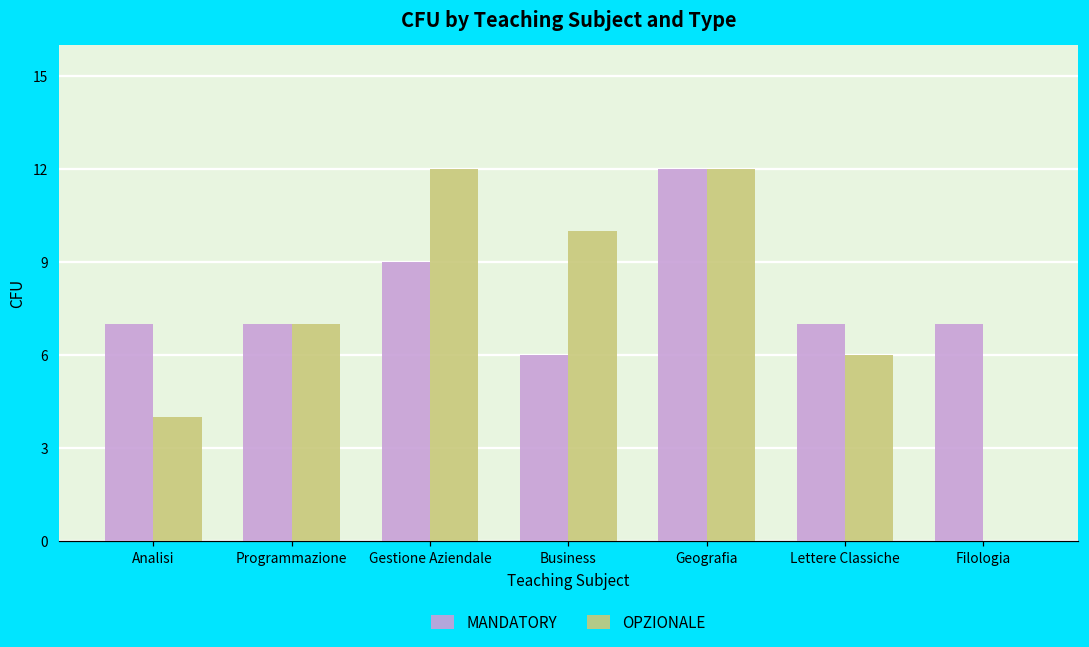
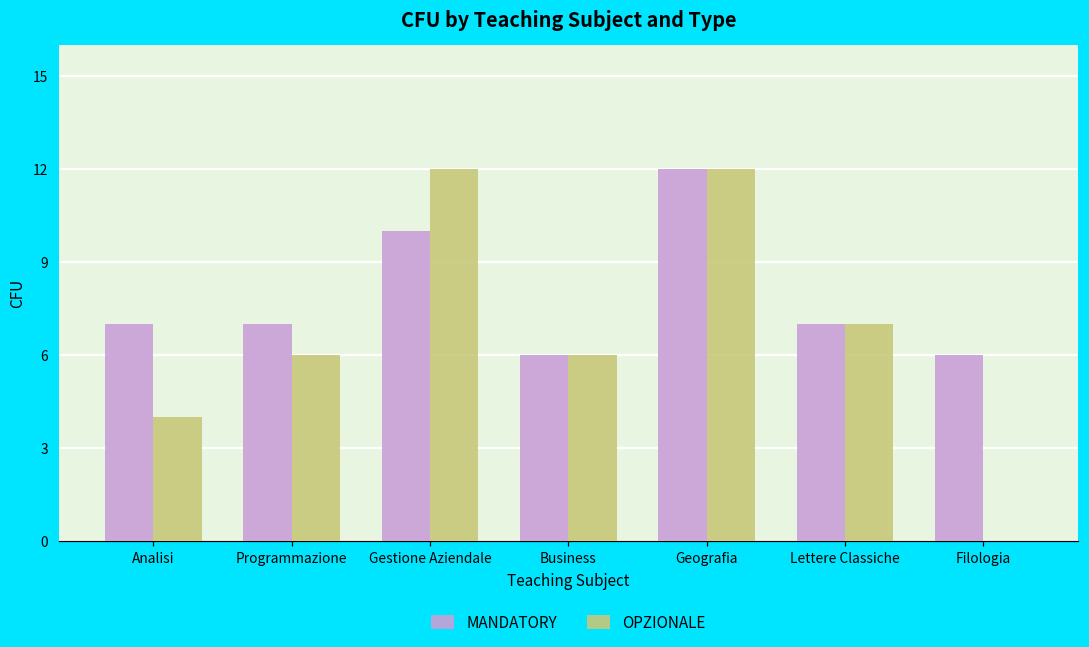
OPZIONALE, Programmazione: 7 -> 6
MANDATORY, Gestione Aziendale: 9 -> 10
OPZIONALE, Business: 10 -> 6
OPZIONALE, Lettere Classiche: 6 -> 7
MANDATORY, Filologia: 7 -> 6
